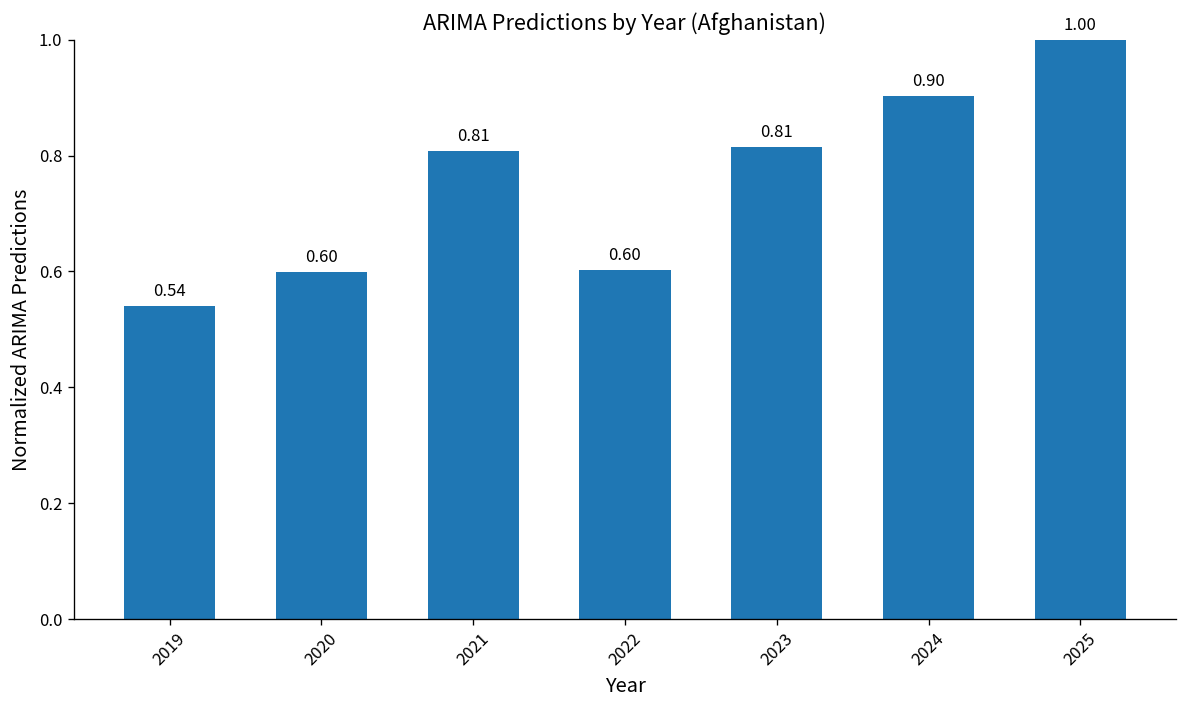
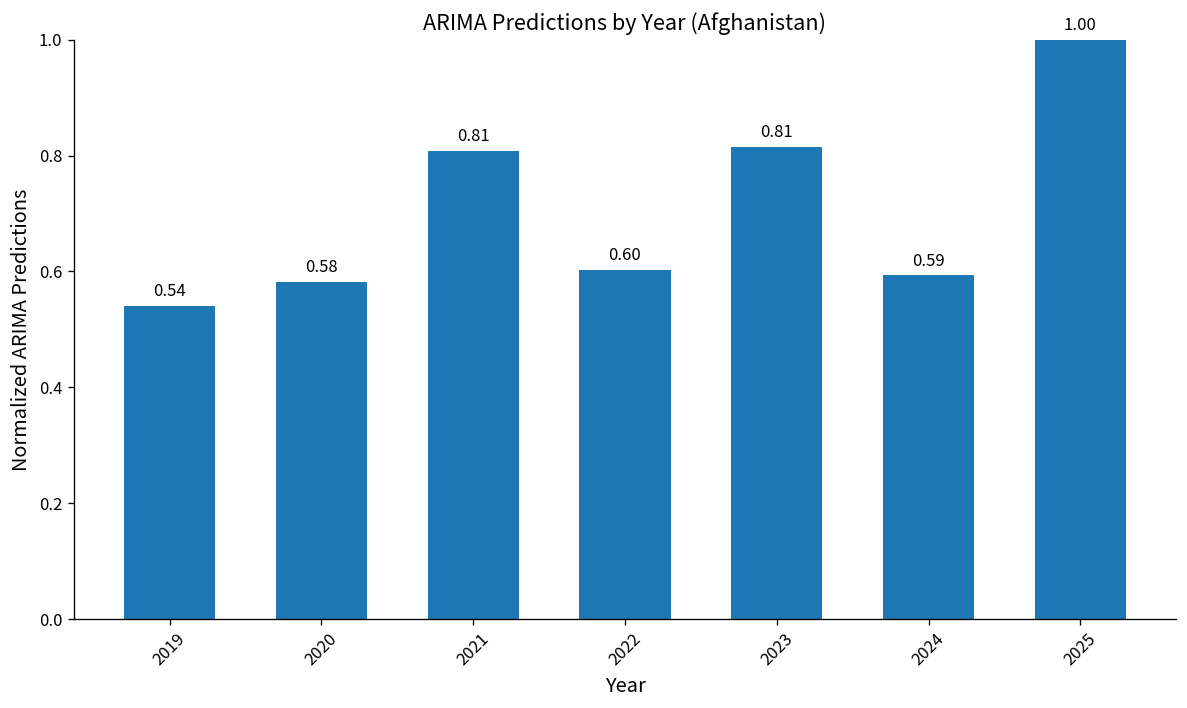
2020: 0.60 -> 0.58
2024: 0.90 -> 0.59
